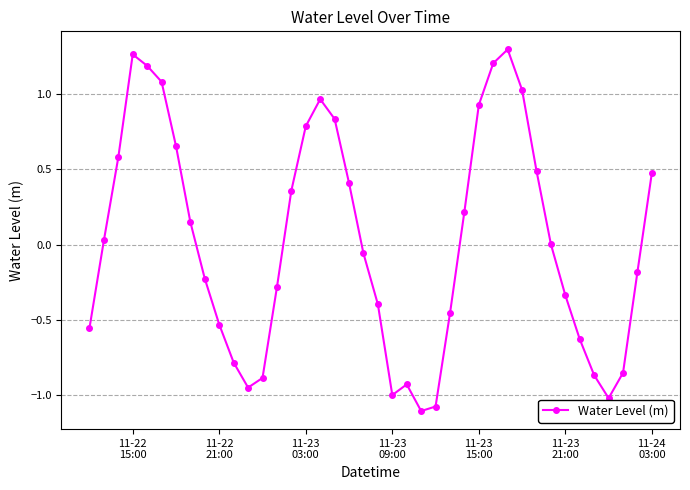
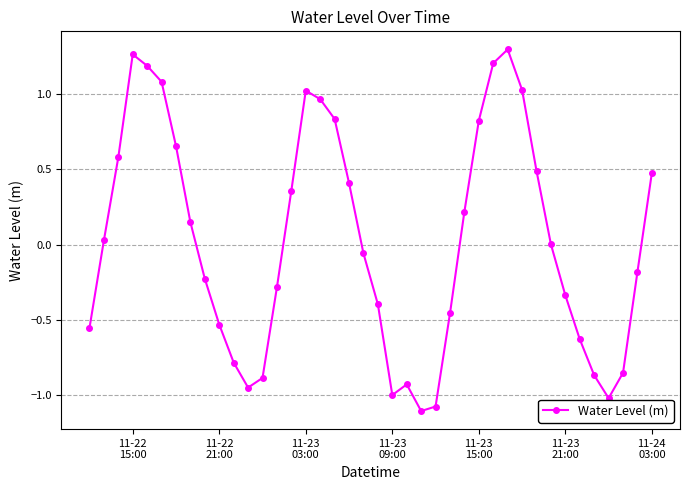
11-23 03:00: 0.79 -> 1.02
11-23 15:00: 0.93 -> 0.82
